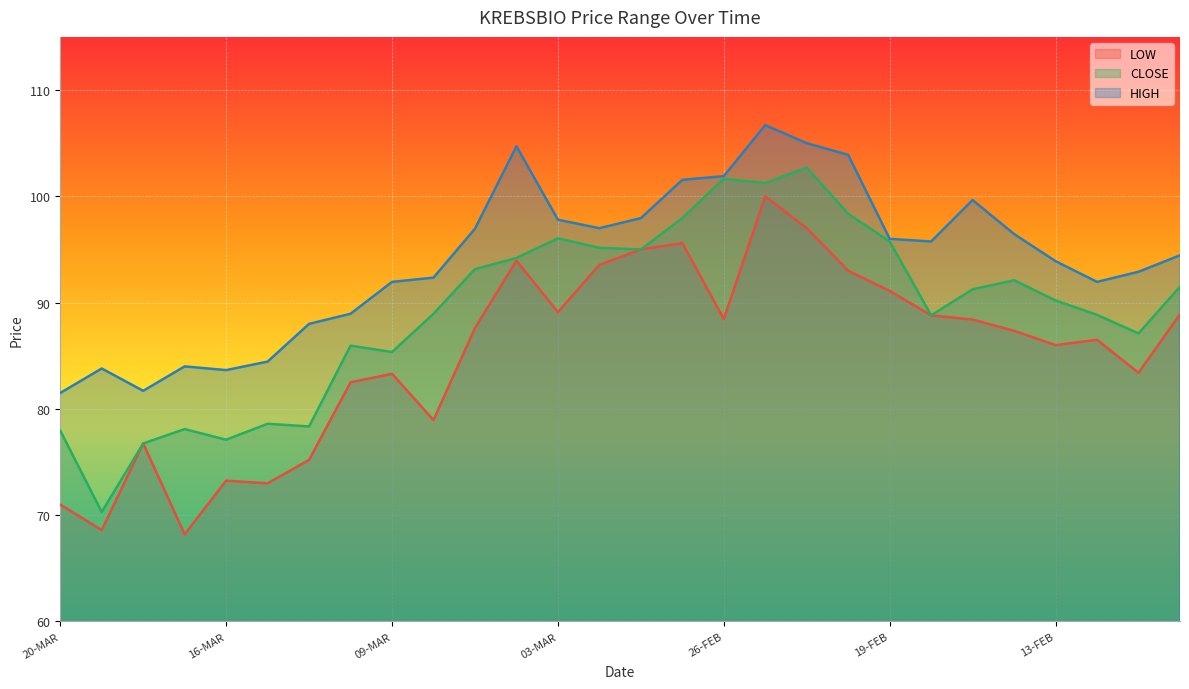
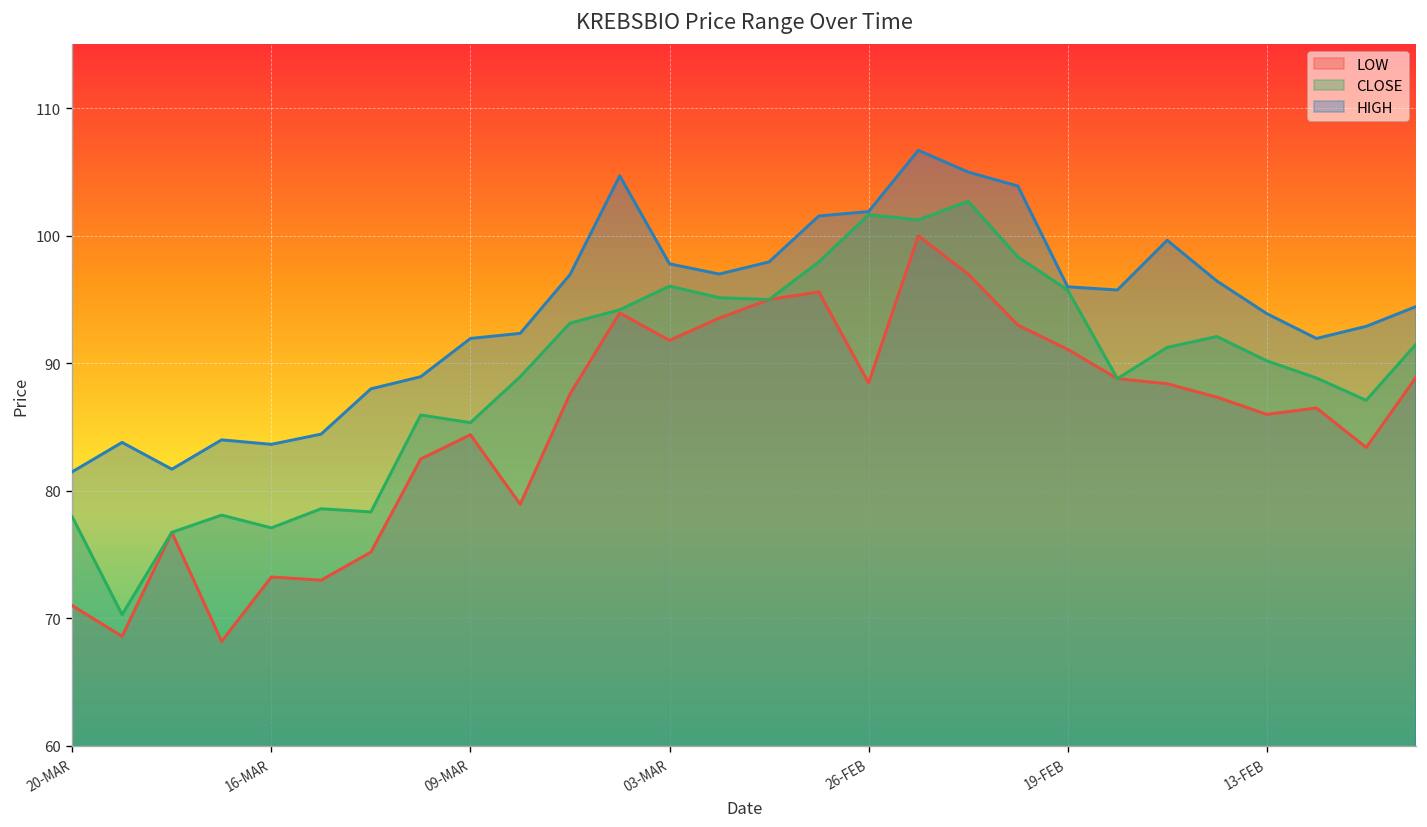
LOW, 09-MAR: 83.3 -> 84.4
LOW, 03-MAR: 89.1 -> 91.8
